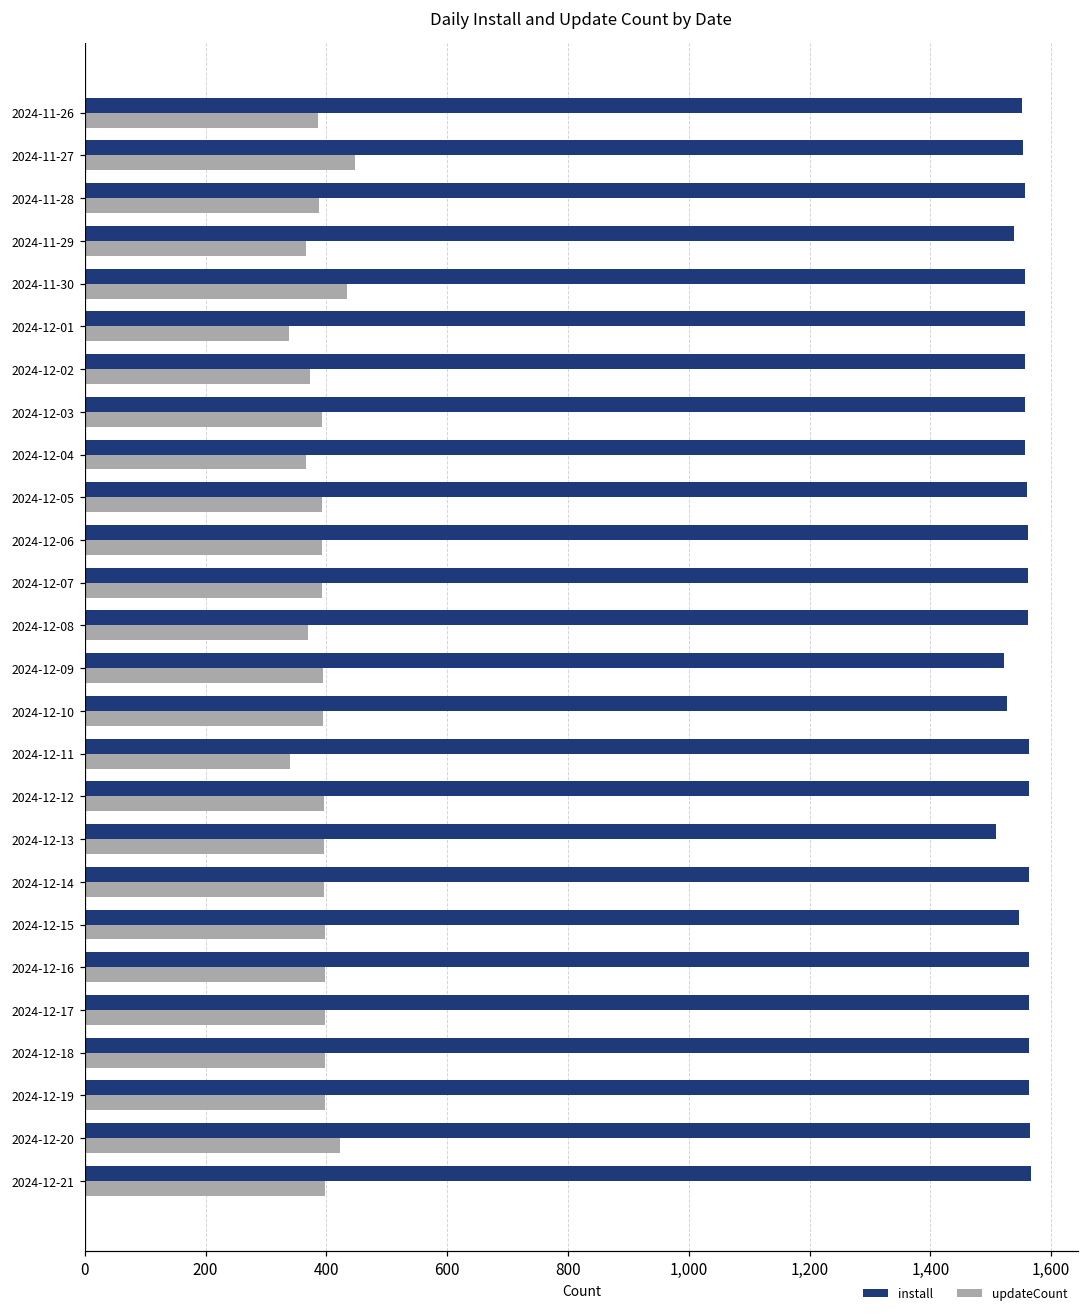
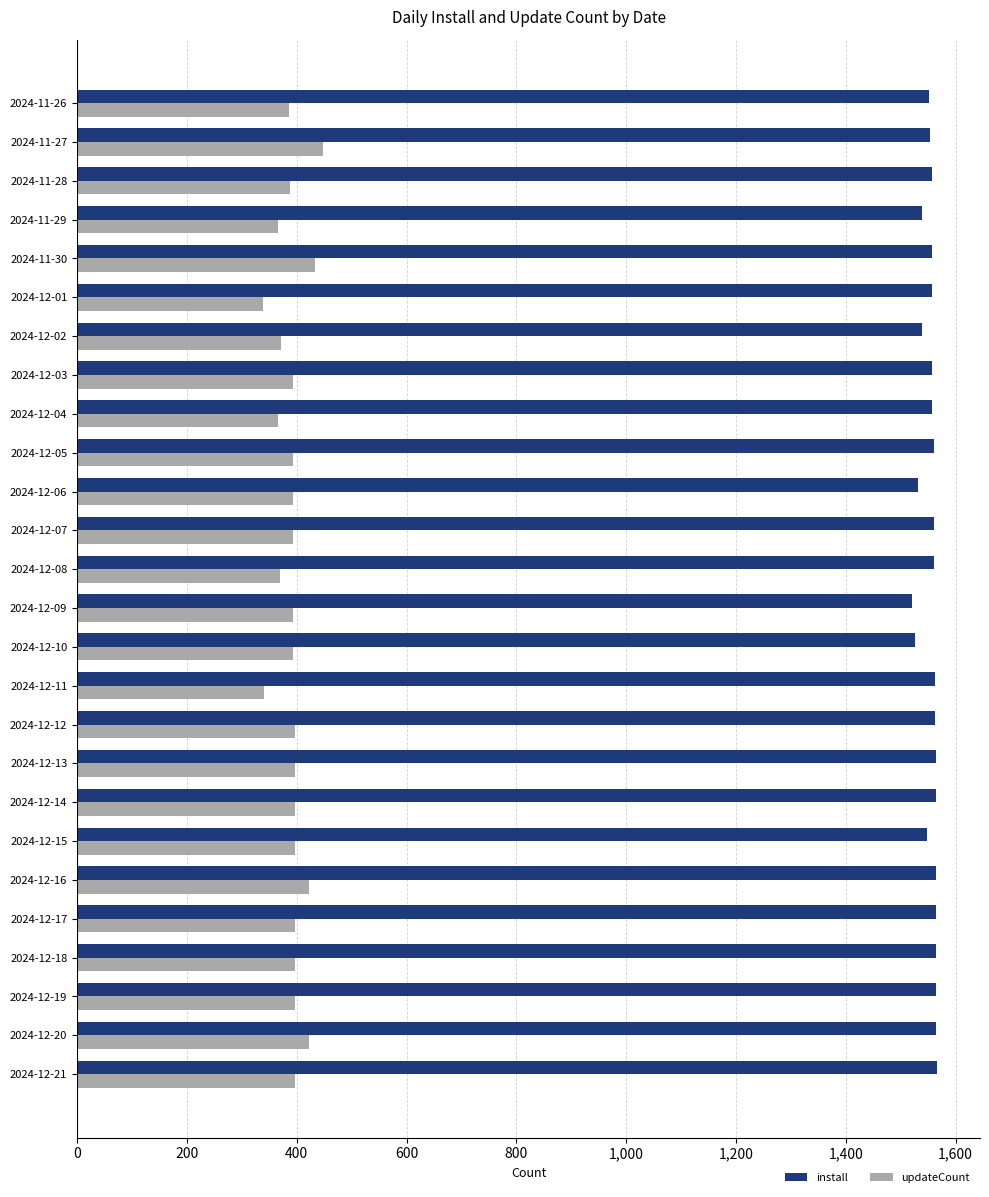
install, 2024-12-02: 1,560 -> 1,540
install, 2024-12-06: 1,560 -> 1,530
install, 2024-12-13: 1,510 -> 1,560
updateCount, 2024-12-16: 400 -> 420
